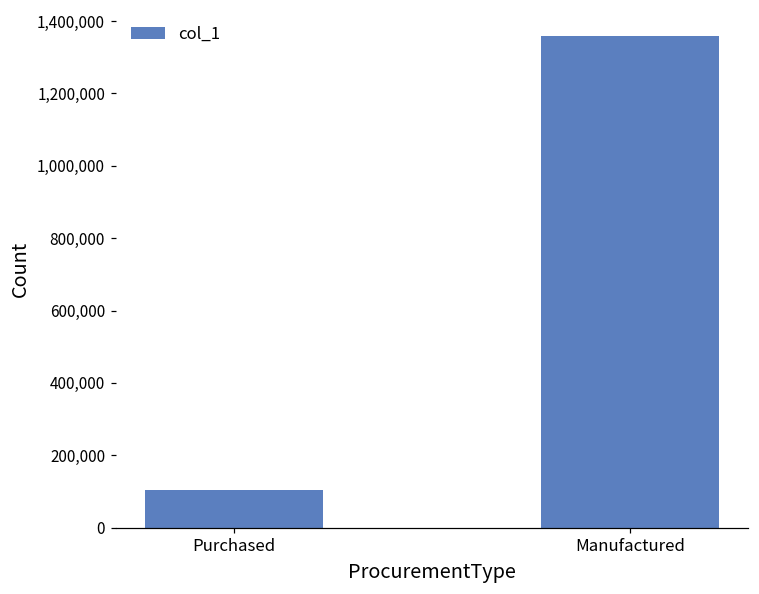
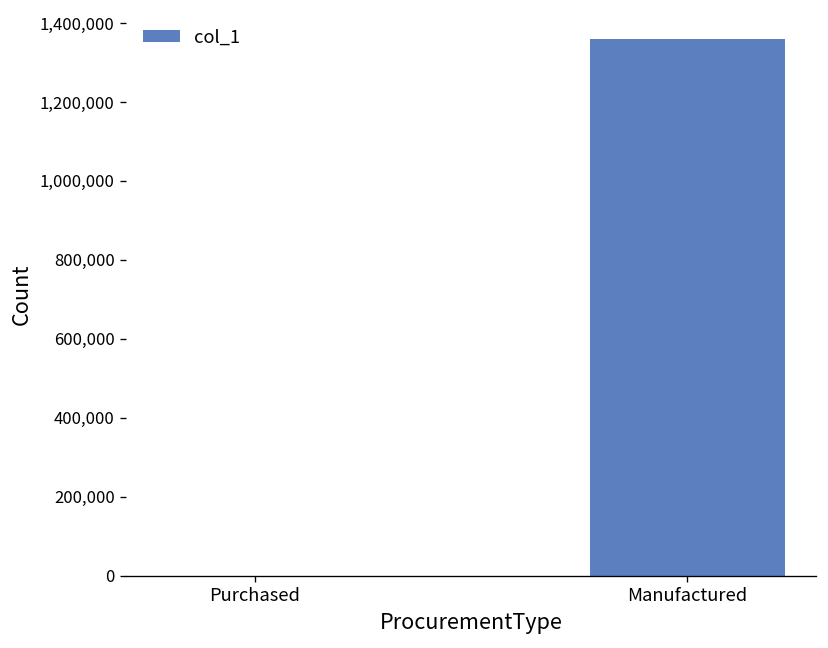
Purchased: 100,000 -> 0
